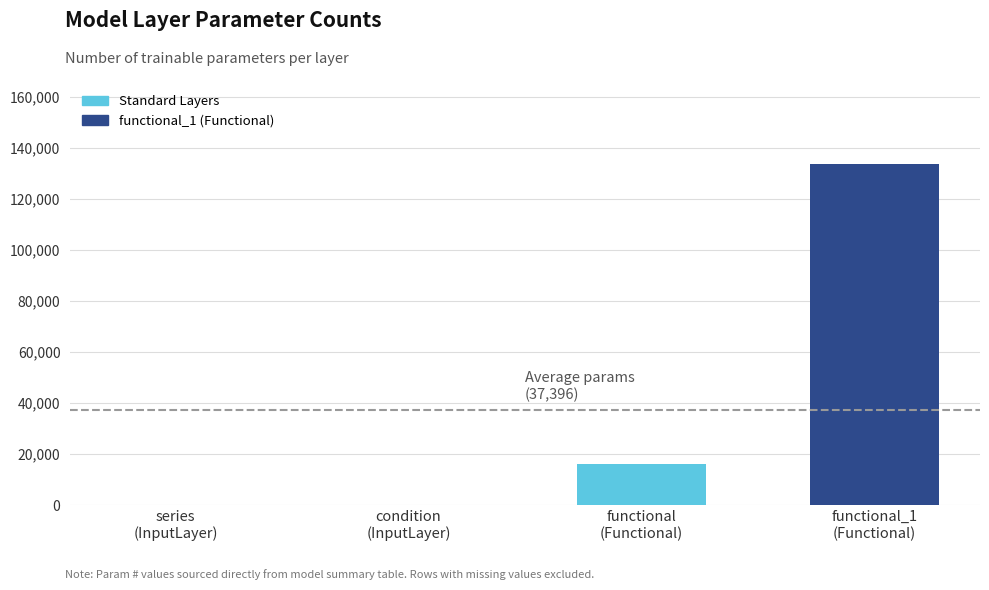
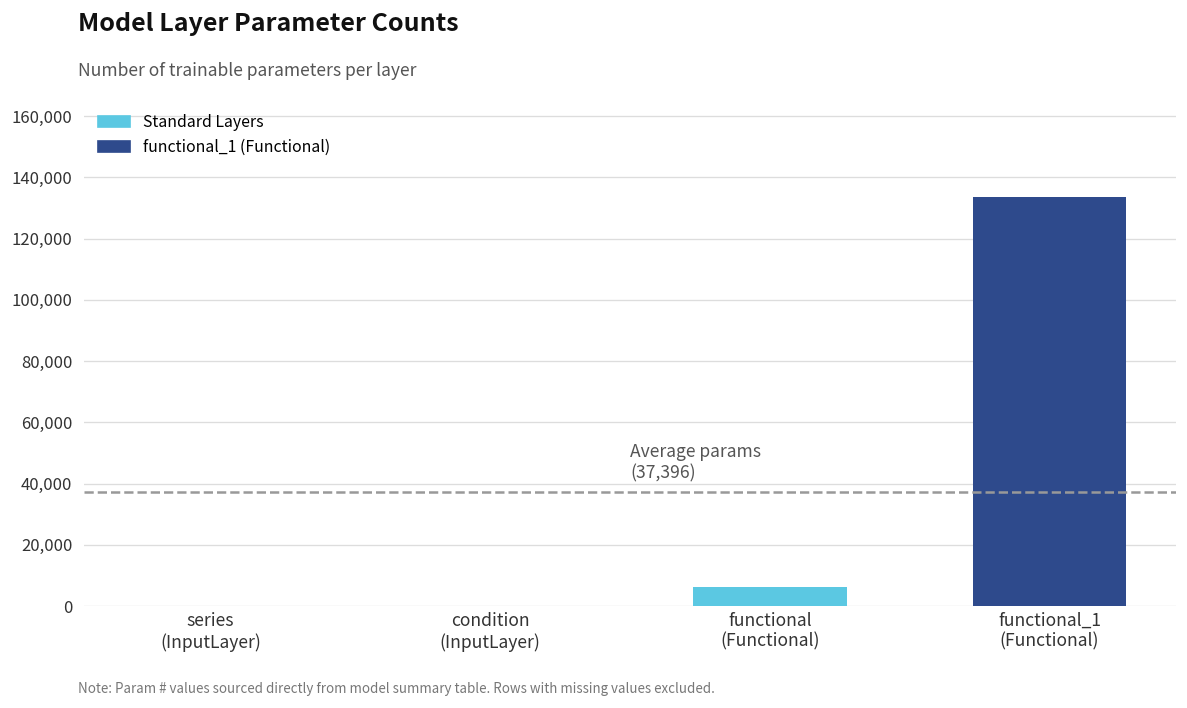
functional (Functional): 16,000 -> 6,000
